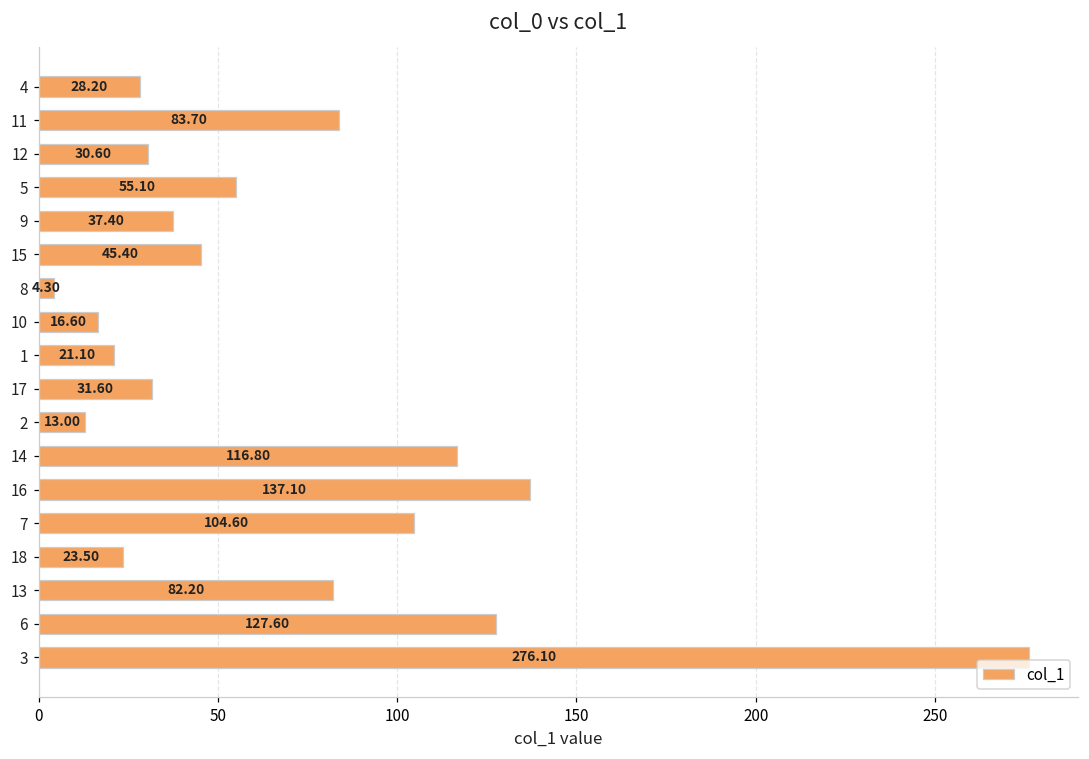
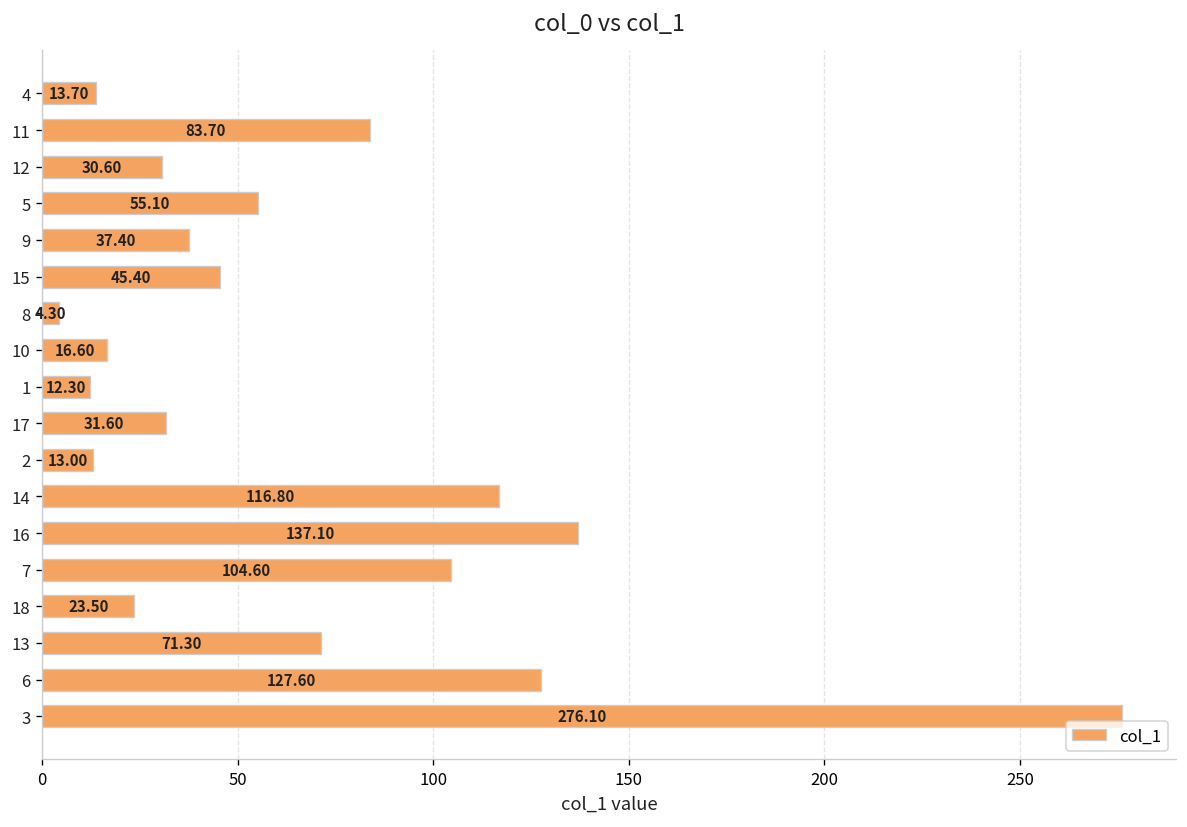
4: 28.20 -> 13.70
1: 21.10 -> 12.30
13: 82.20 -> 71.30
